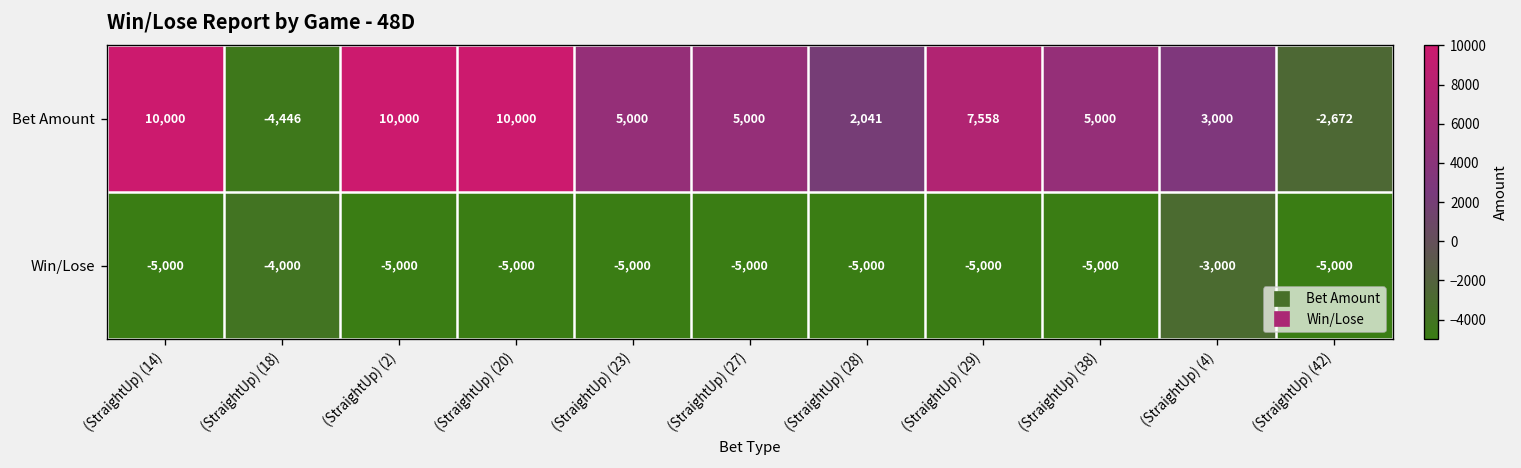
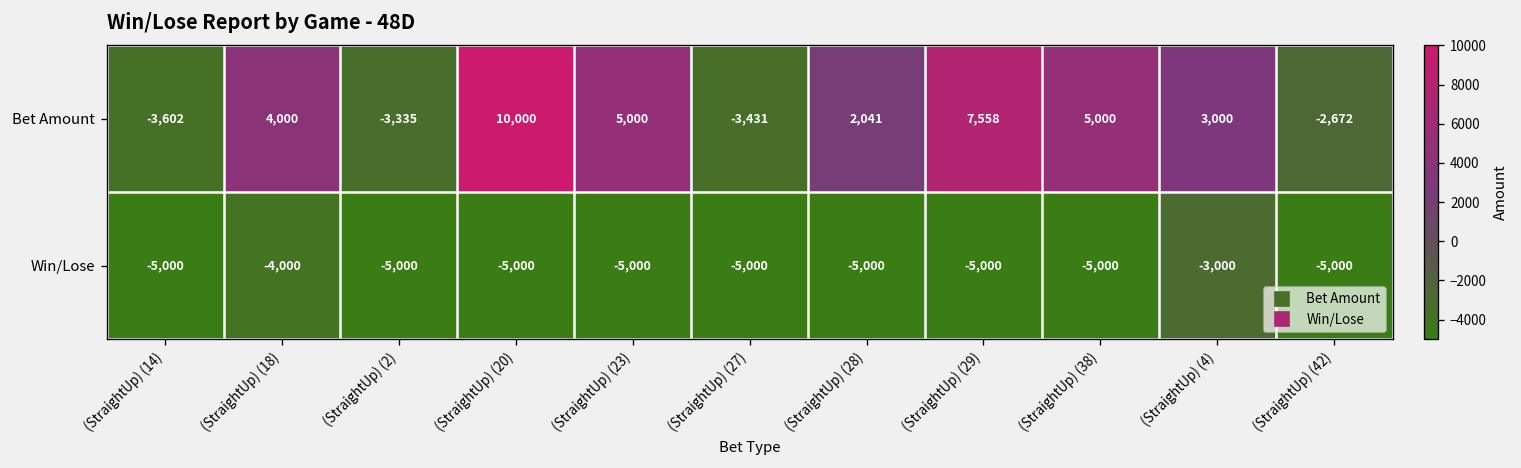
Bet Amount, (StraightUp) (14): 10,000 -> -3,602
Bet Amount, (StraightUp) (18): -4,446 -> 4,000
Bet Amount, (StraightUp) (2): 10,000 -> -3,335
Bet Amount, (StraightUp) (27): 5,000 -> -3,431
